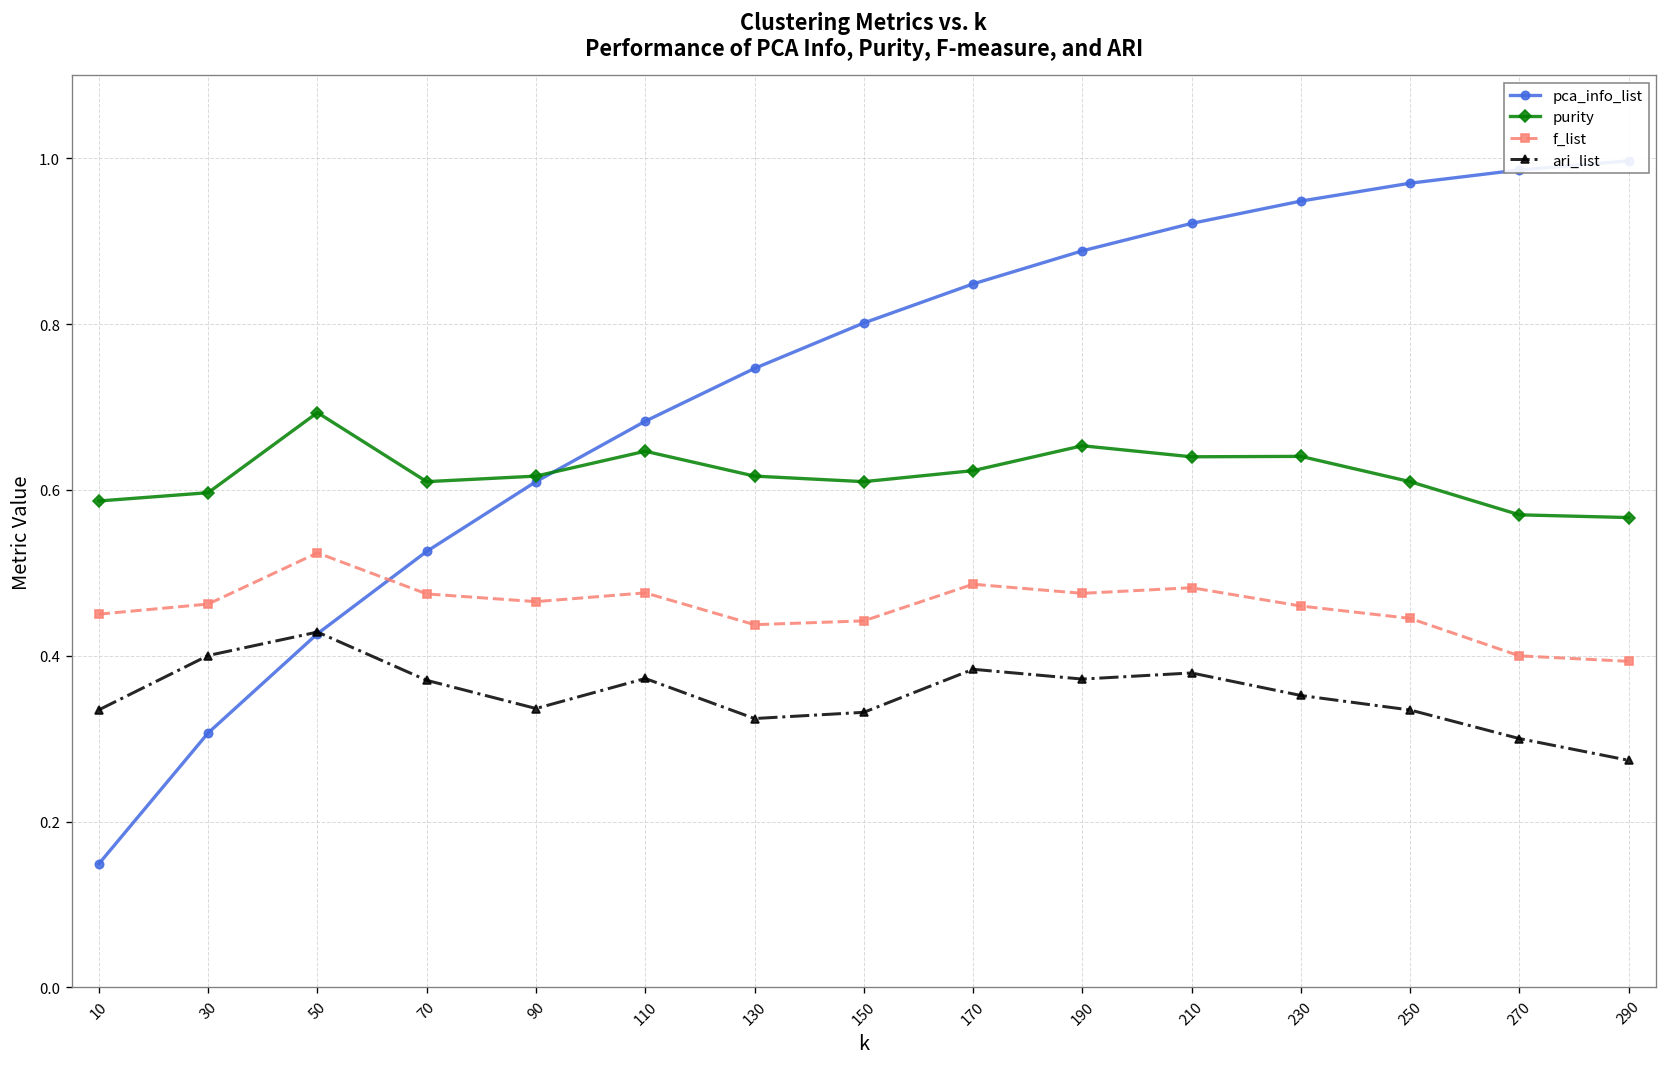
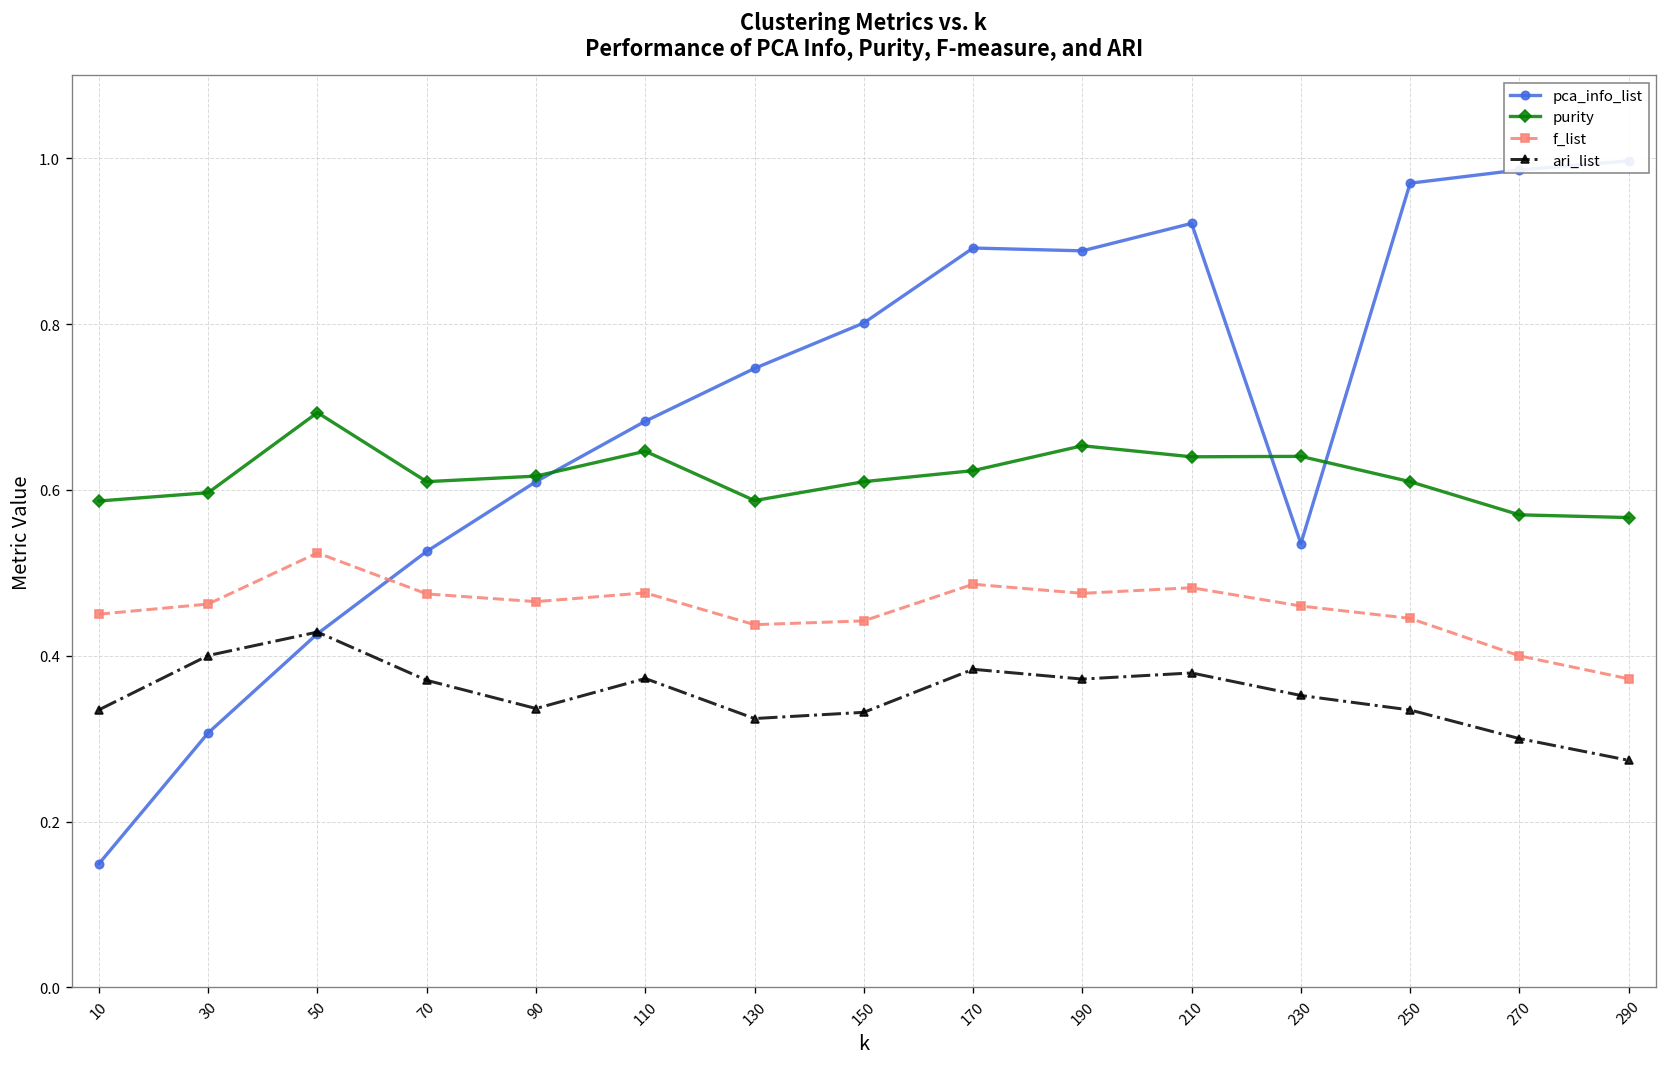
purity, 130: 0.62 -> 0.59
pca_info_list, 170: 0.85 -> 0.89
pca_info_list, 230: 0.95 -> 0.54
f_list, 290: 0.39 -> 0.37
